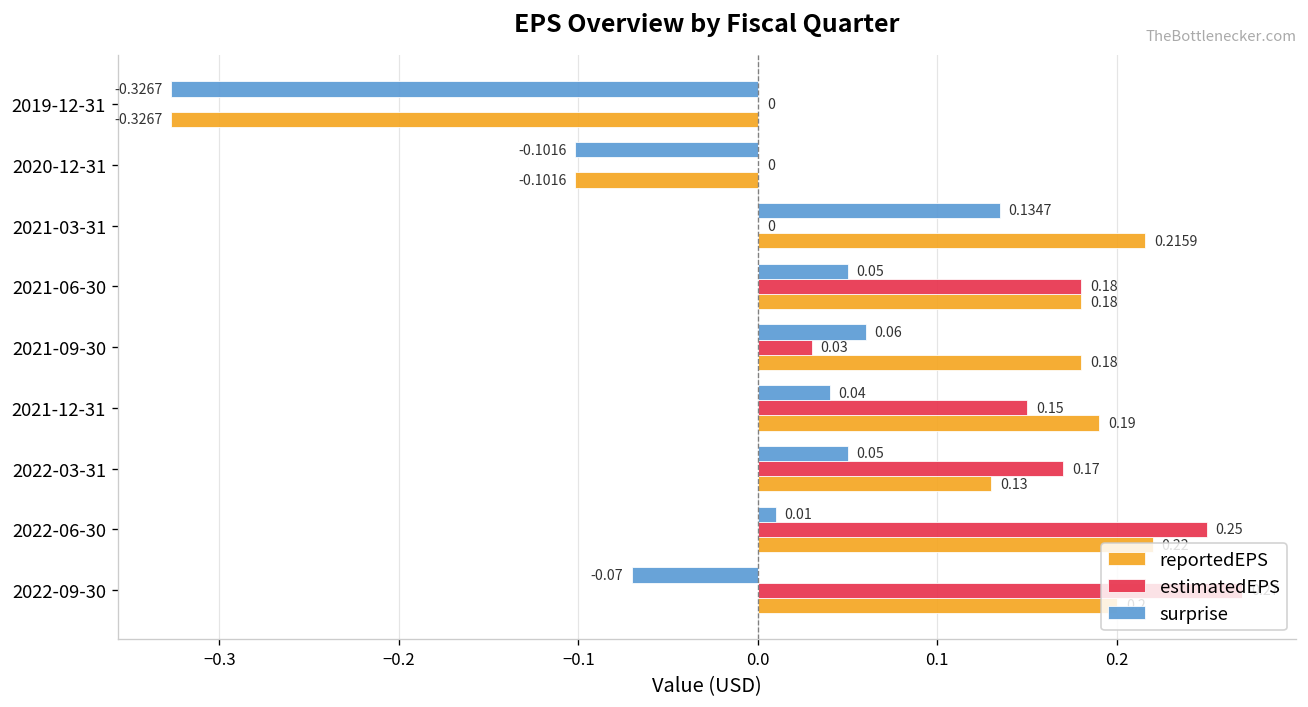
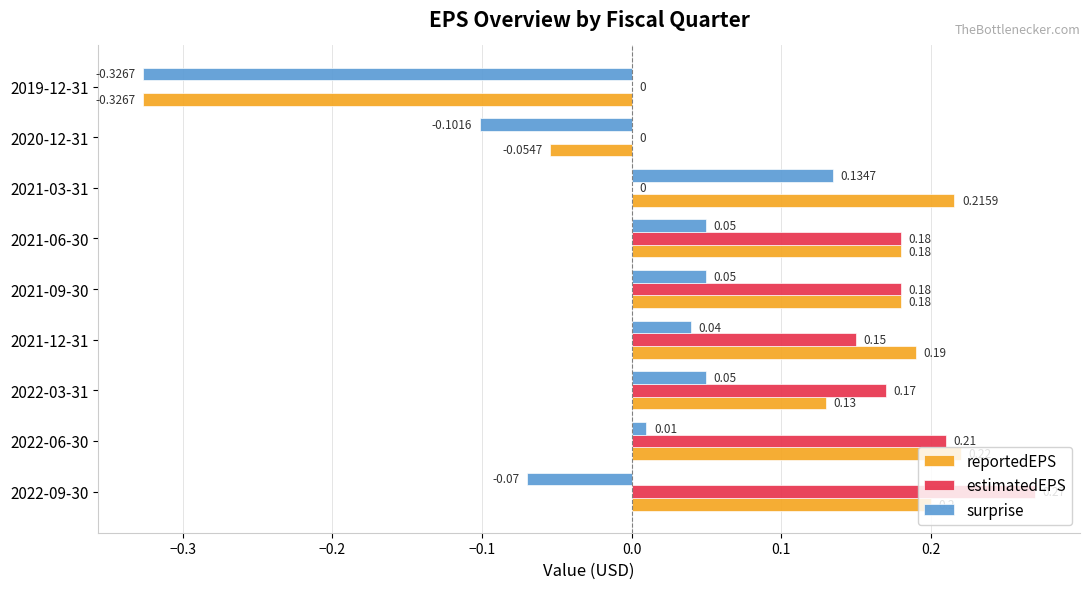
reportedEPS, 2020-12-31: -0.1016 -> -0.0547
surprise, 2021-09-30: 0.06 -> 0.05
estimatedEPS, 2021-09-30: 0.03 -> 0.18
estimatedEPS, 2022-06-30: 0.25 -> 0.21
